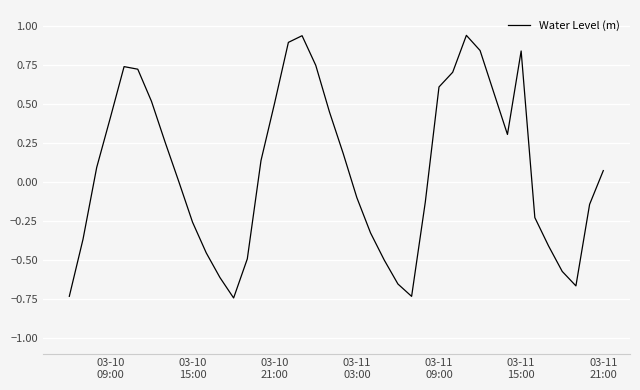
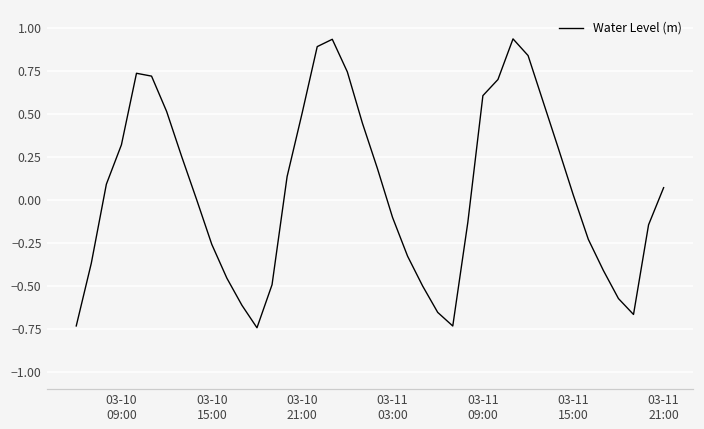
03-10 09:00: 0.41 -> 0.32
03-11 15:00: 0.84 -> 0.03
